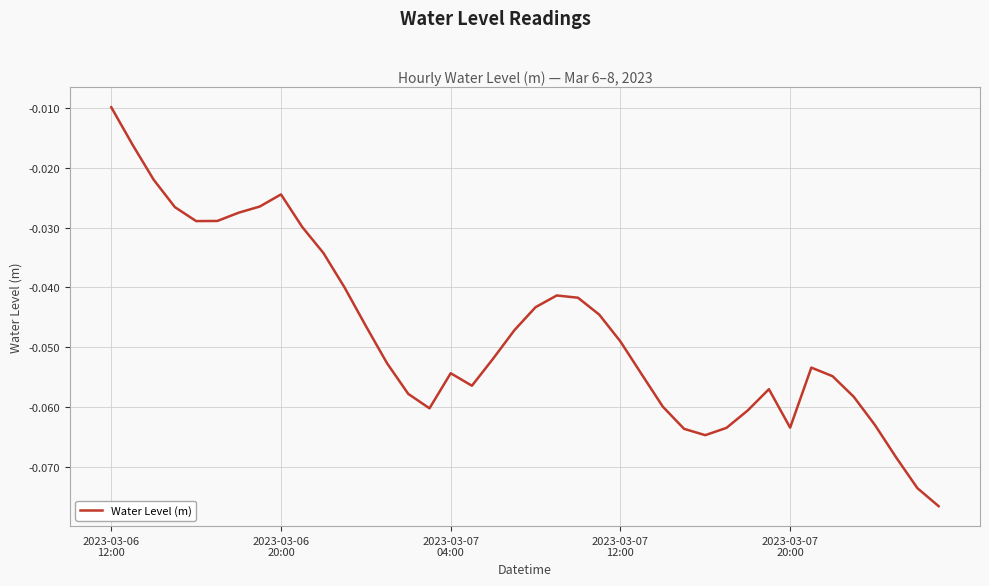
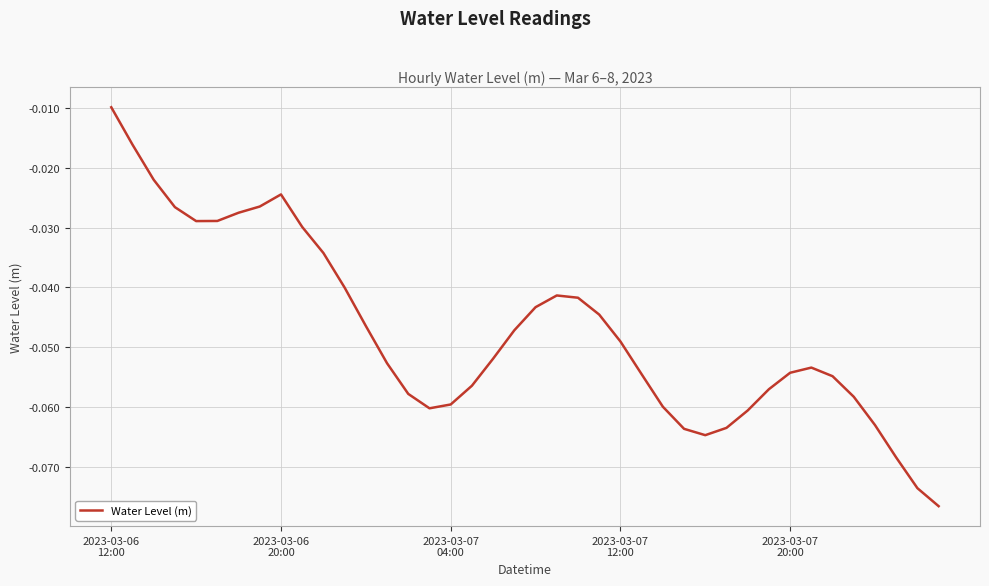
2023-03-07 04:00: -0.054 -> -0.060
2023-03-07 20:00: -0.063 -> -0.054
